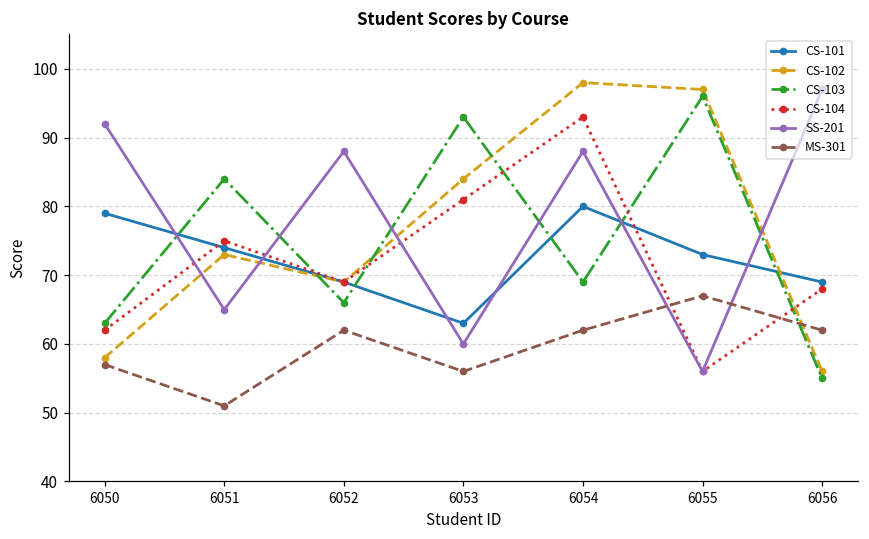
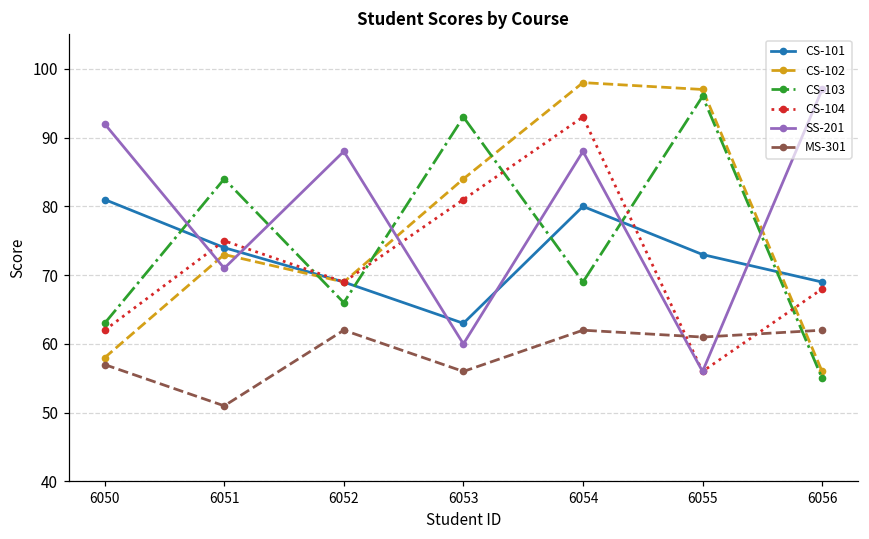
CS-101, 6050: 79 -> 81
SS-201, 6051: 65 -> 71
MS-301, 6055: 67 -> 61
